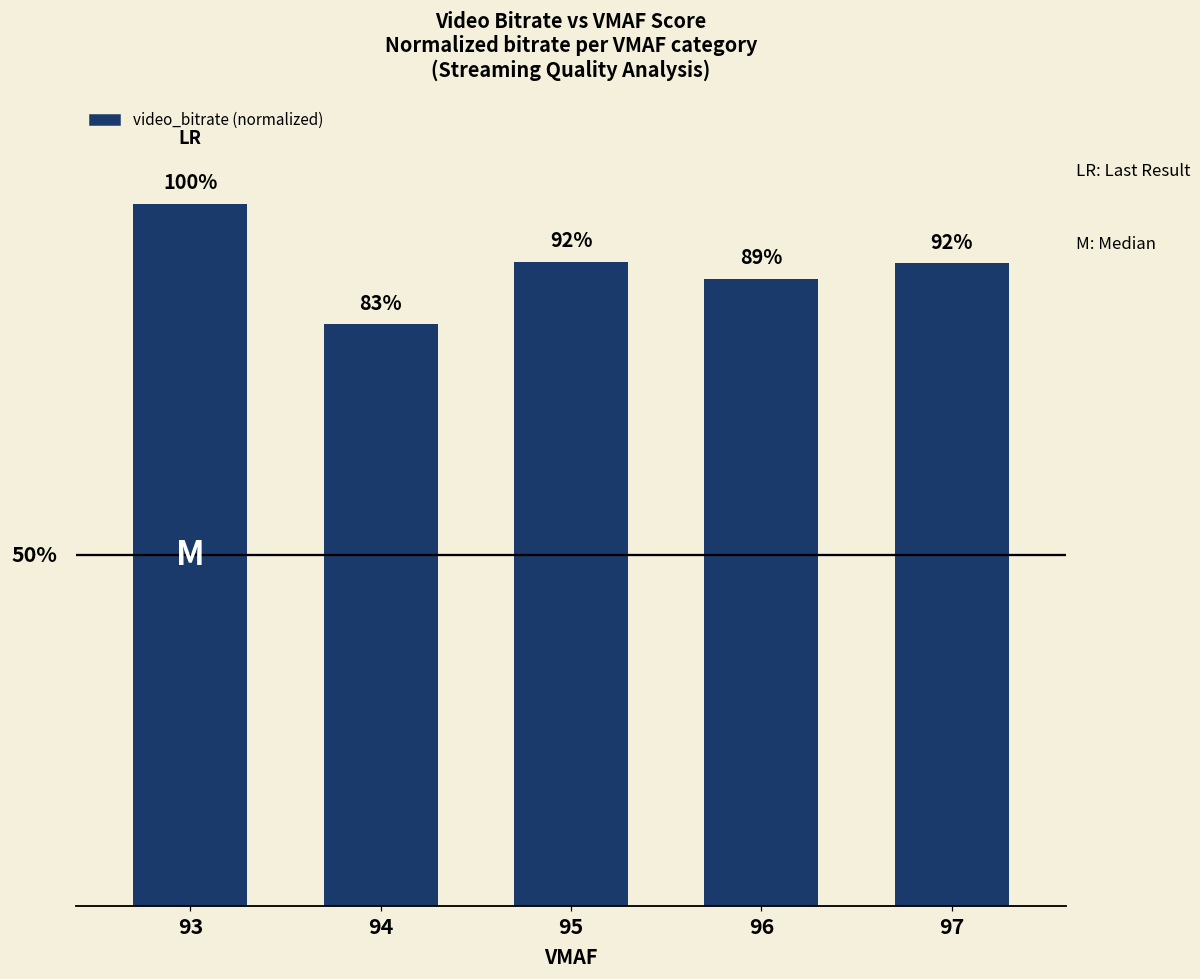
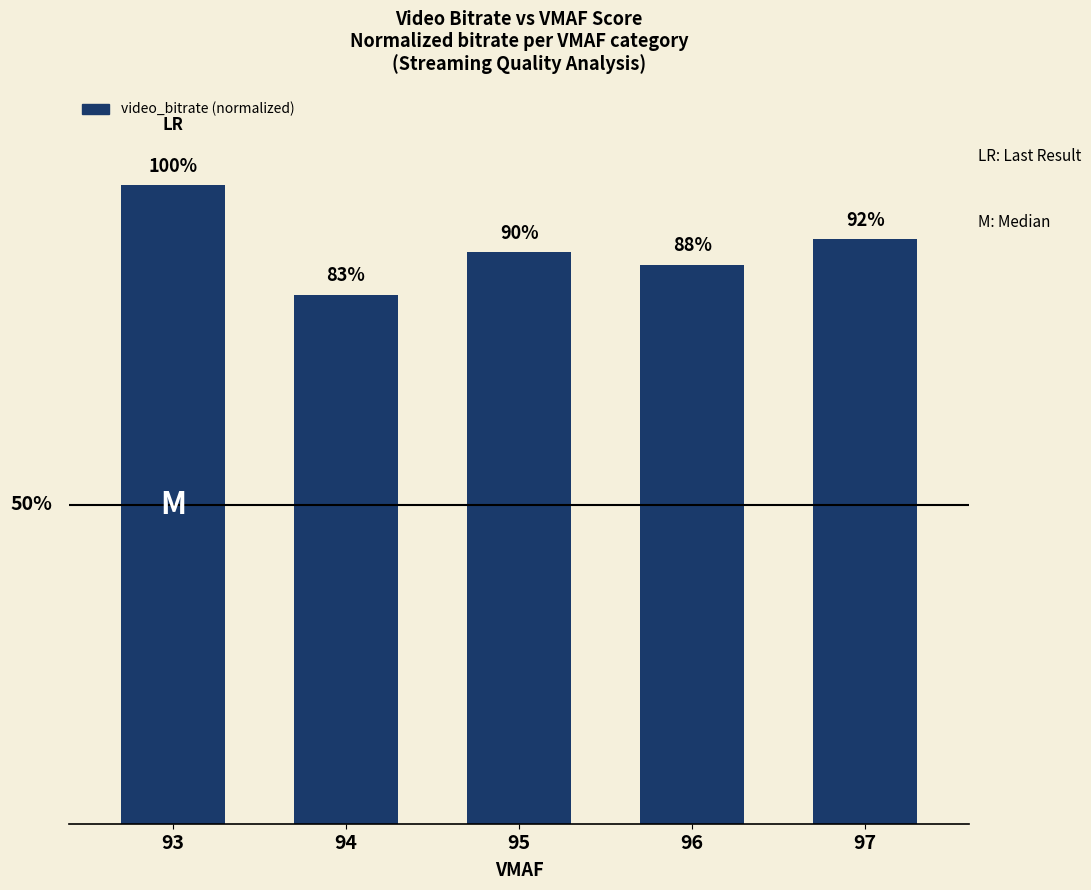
95: 92% -> 90%
96: 89% -> 88%
